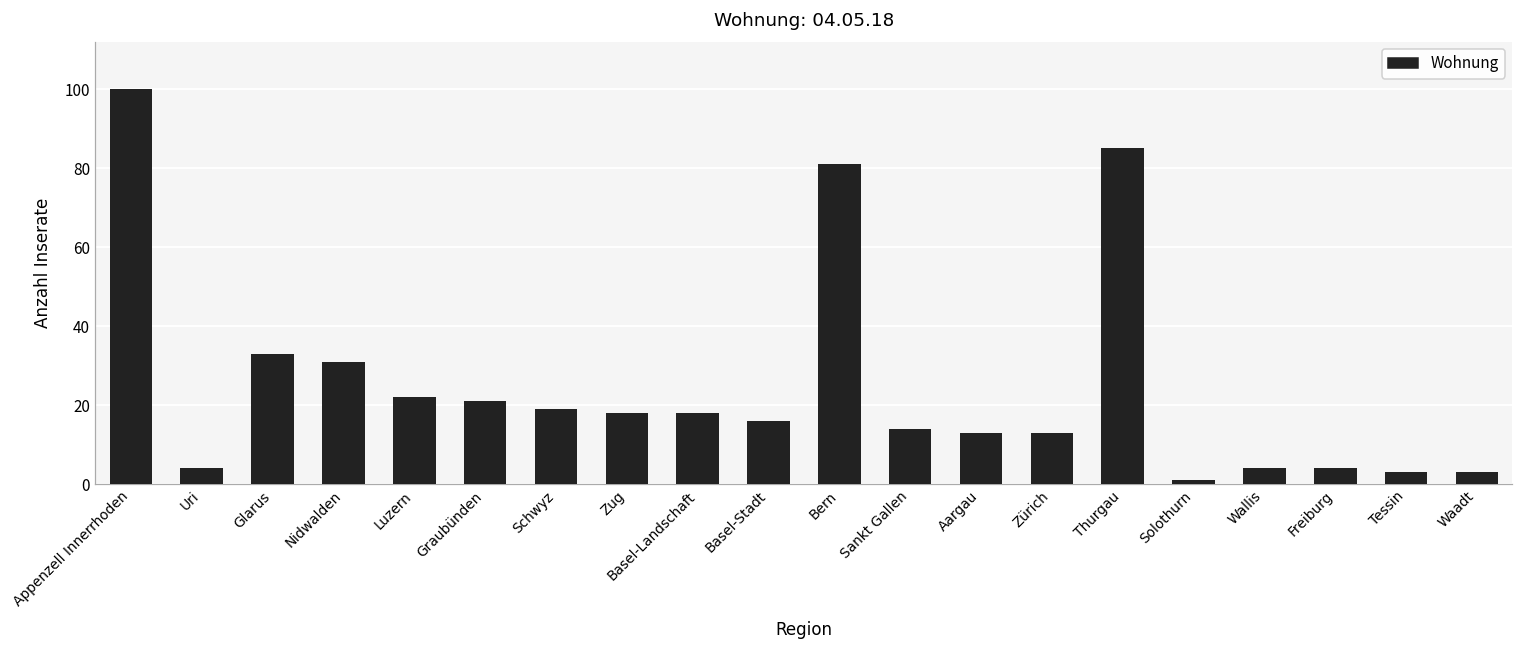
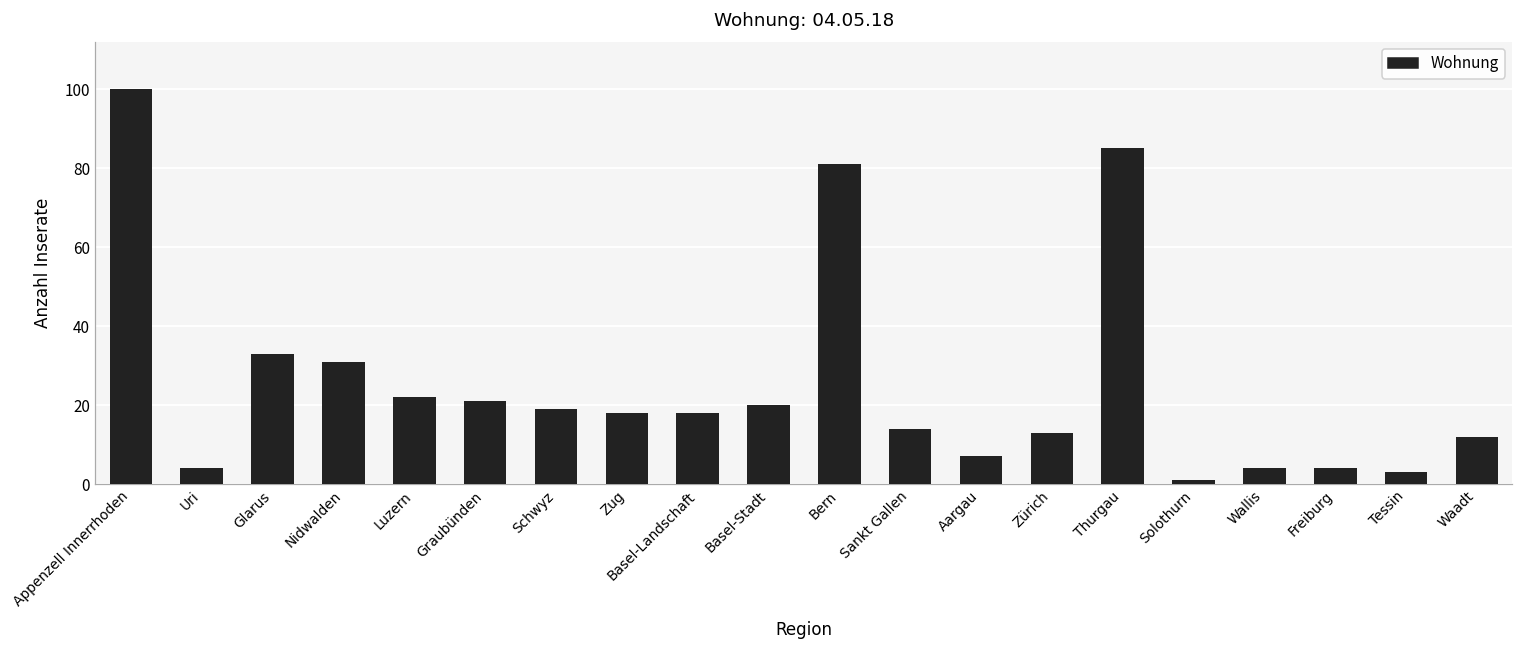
Basel-Stadt: 16 -> 20
Aargau: 13 -> 7
Waadt: 3 -> 12
